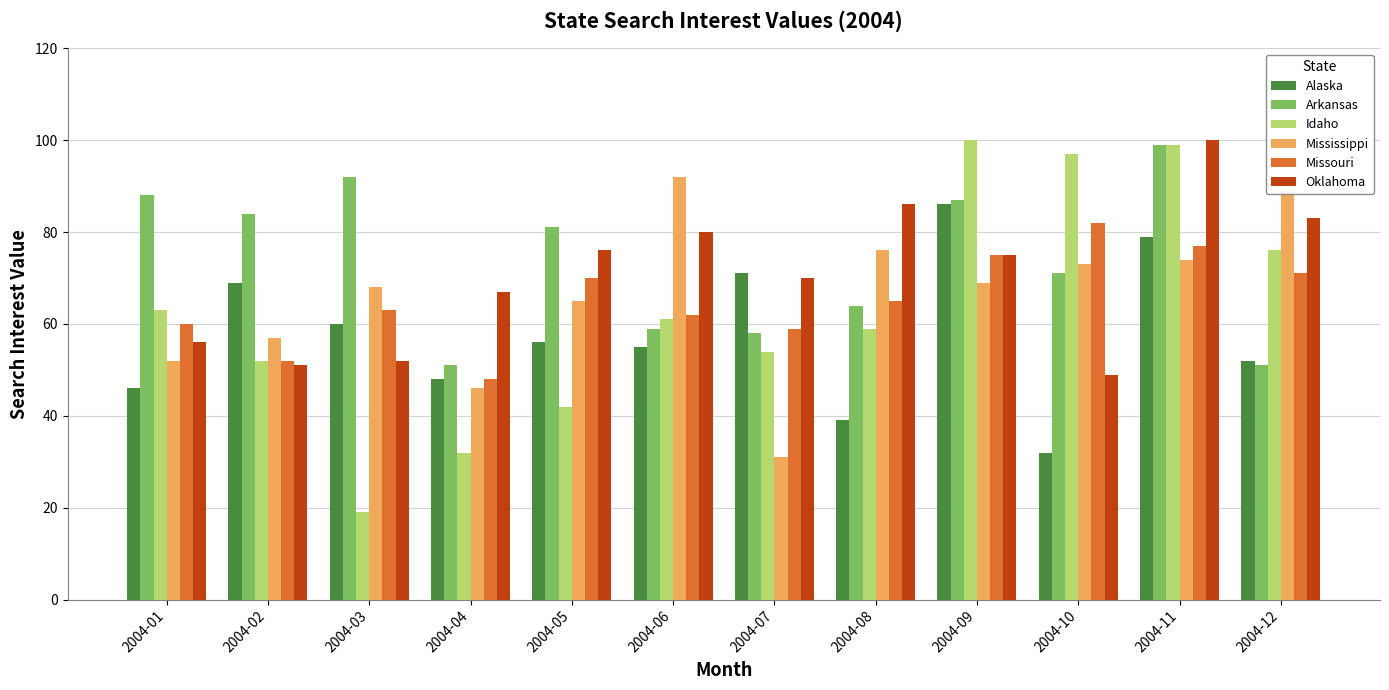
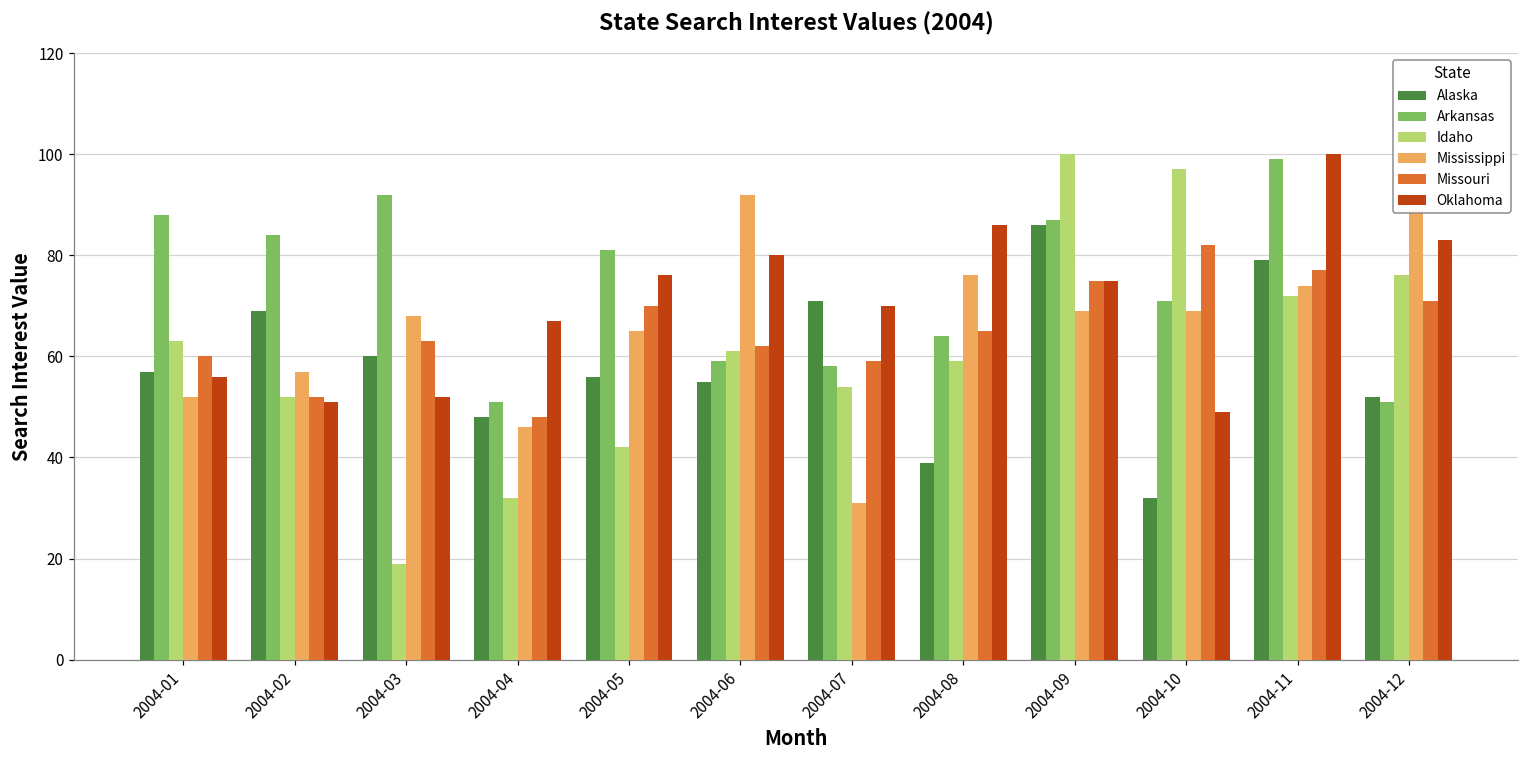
Alaska, 2004-01: 46 -> 57
Mississippi, 2004-10: 73 -> 69
Idaho, 2004-11: 99 -> 72
